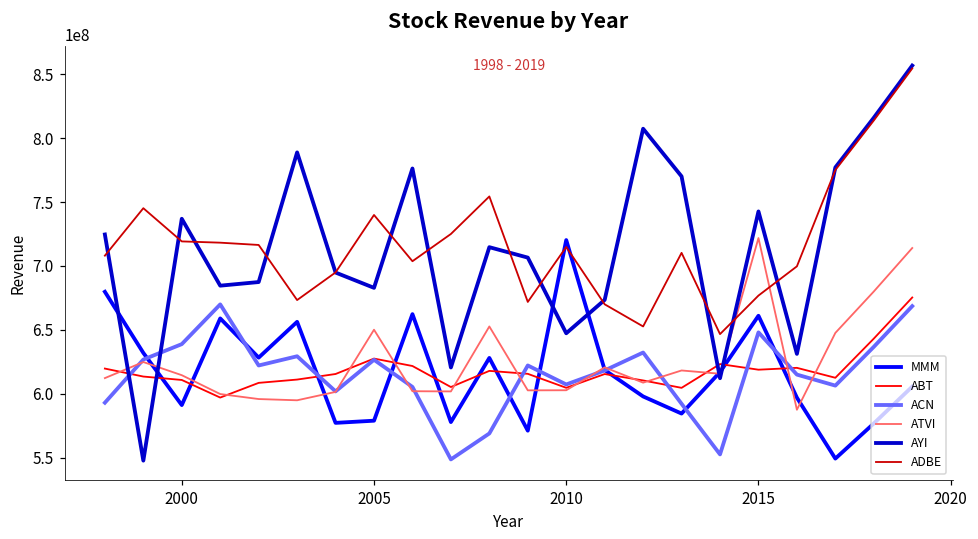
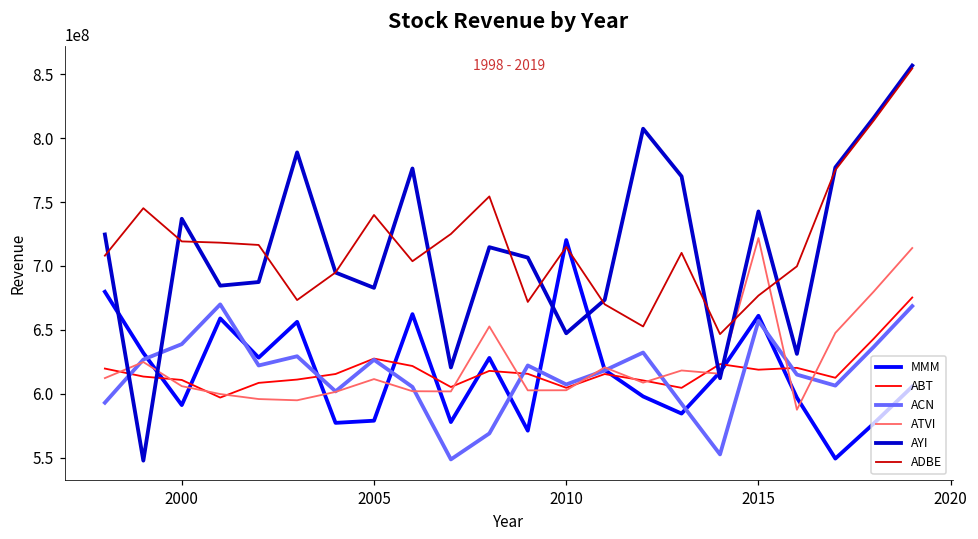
ATVI, 2000: 615000000 -> 606000000
ATVI, 2005: 650000000 -> 612000000
ACN, 2015: 648000000 -> 657000000
